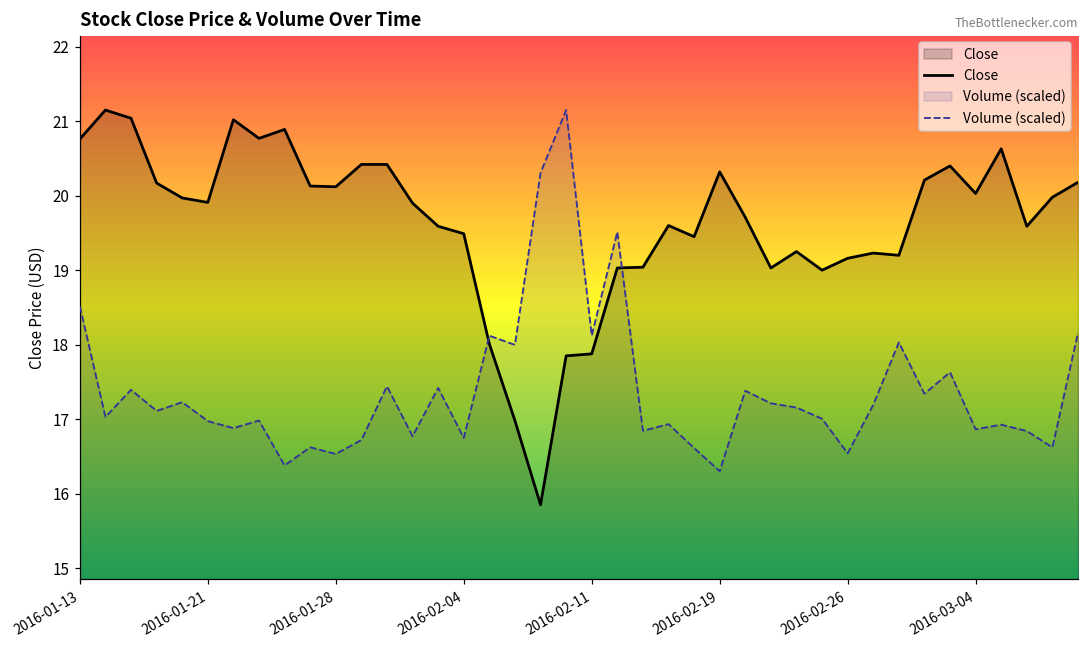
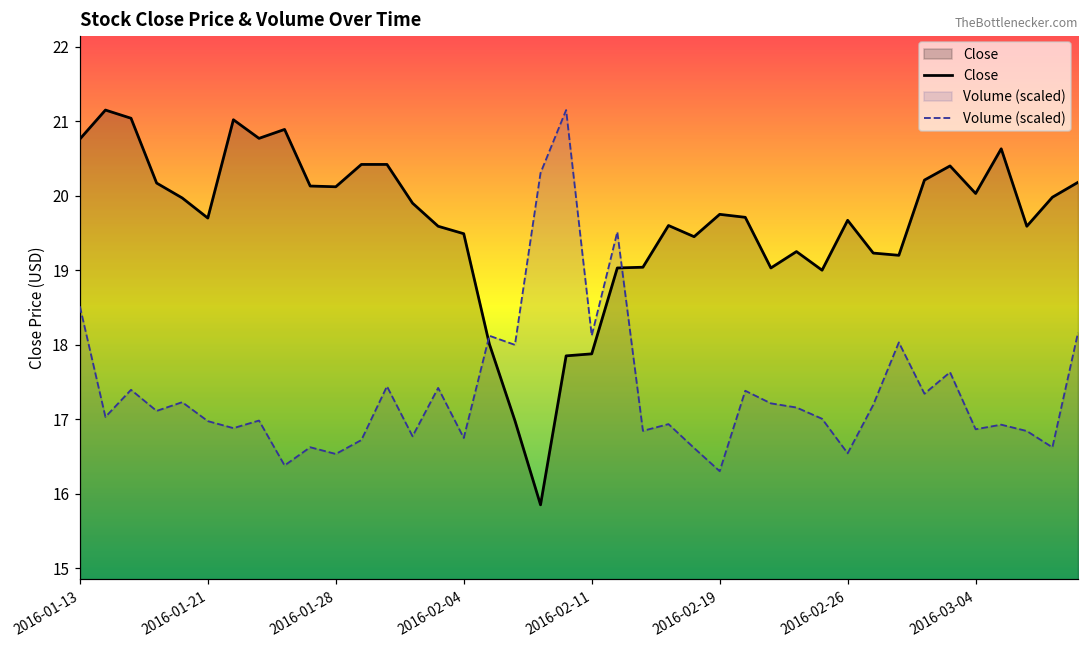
Close, 2016-01-21: 19.9 -> 19.7
Close, 2016-02-19: 20.3 -> 19.8
Close, 2016-02-26: 19.2 -> 19.7
